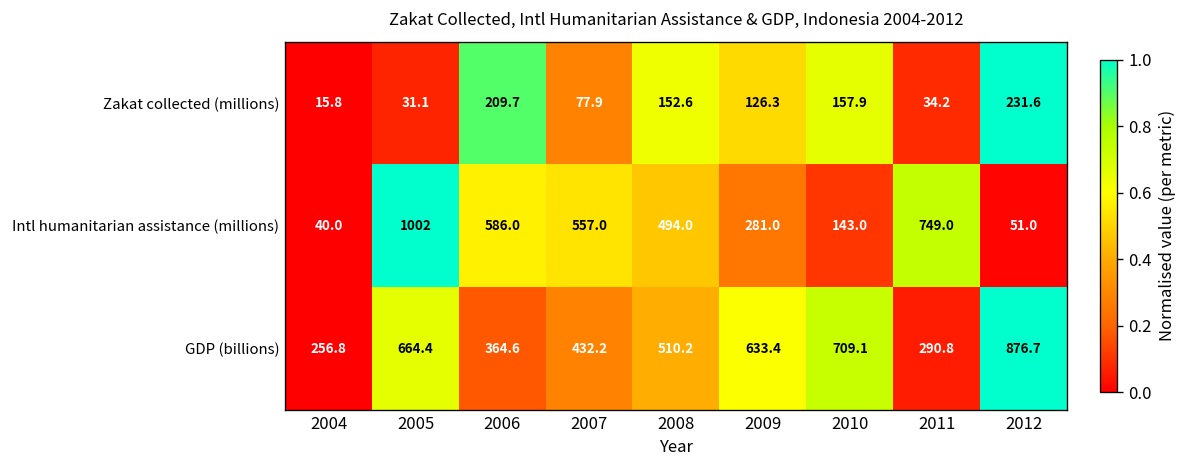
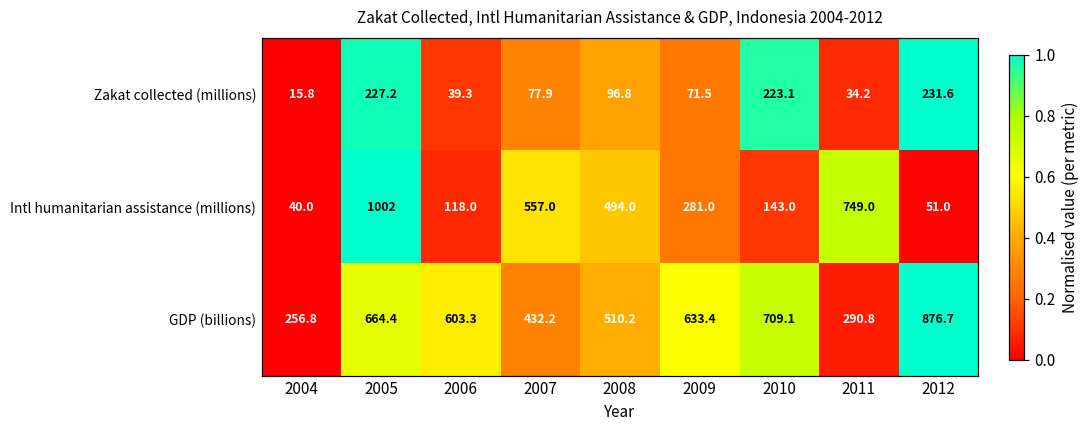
Zakat collected (millions), 2005: 31.1 -> 227.2
Zakat collected (millions), 2006: 209.7 -> 39.3
Zakat collected (millions), 2008: 152.6 -> 96.8
Zakat collected (millions), 2009: 126.3 -> 71.5
Zakat collected (millions), 2010: 157.9 -> 223.1
Intl humanitarian assistance (millions), 2006: 586.0 -> 118.0
GDP (billions), 2006: 364.6 -> 603.3
